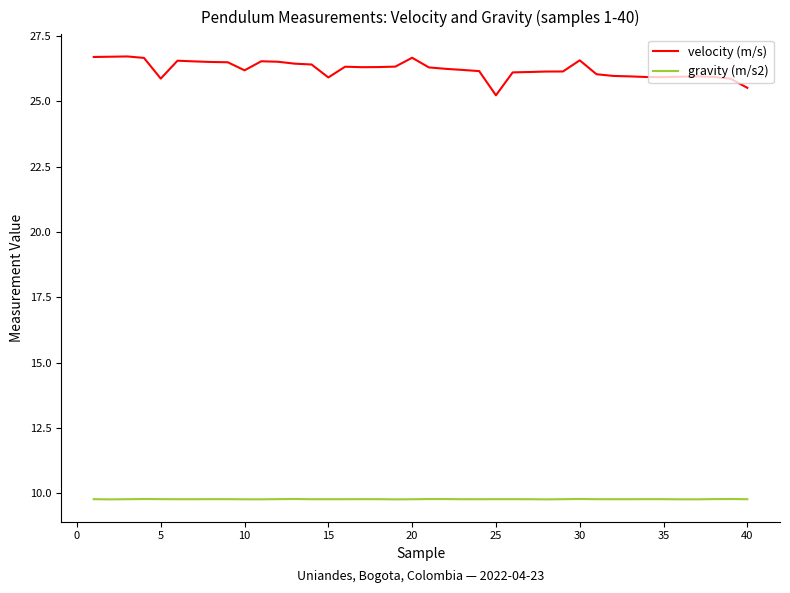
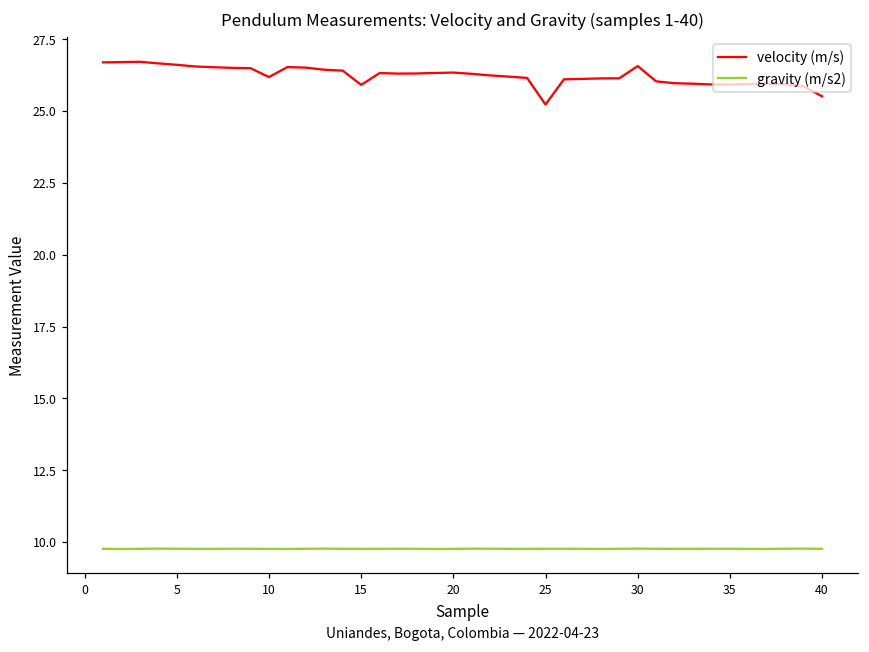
velocity (m/s), 5: 25.9 -> 26.6
velocity (m/s), 20: 26.7 -> 26.3
